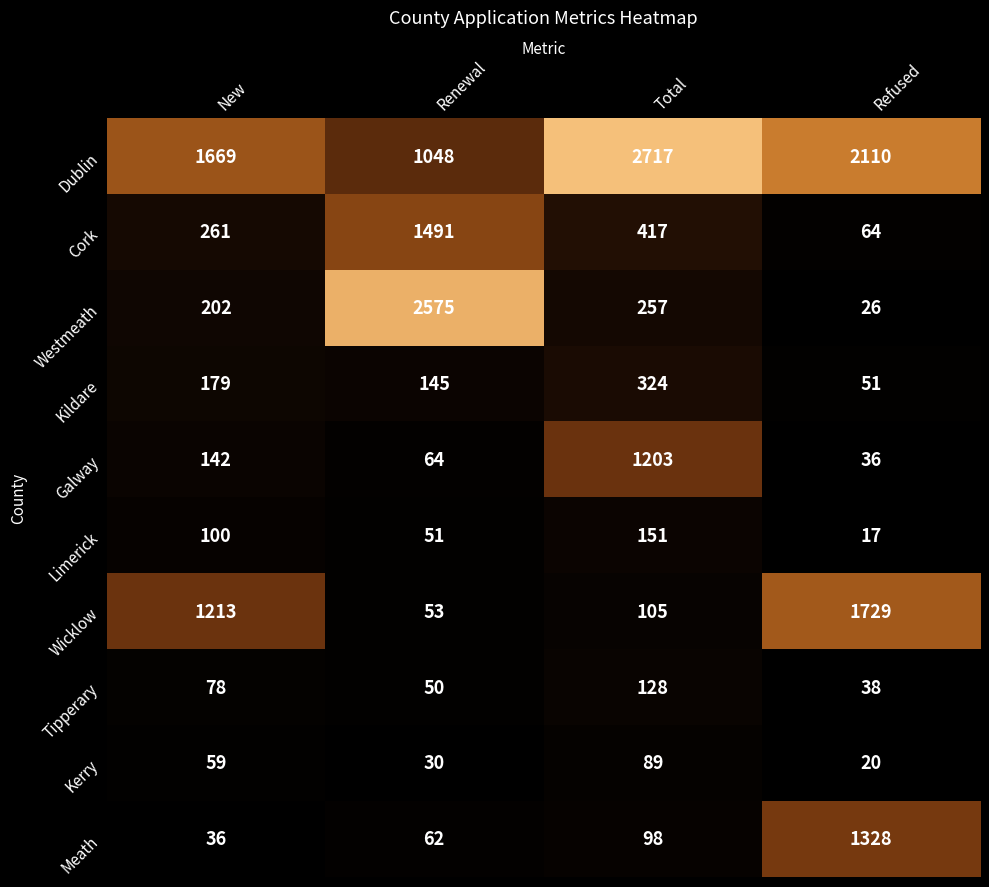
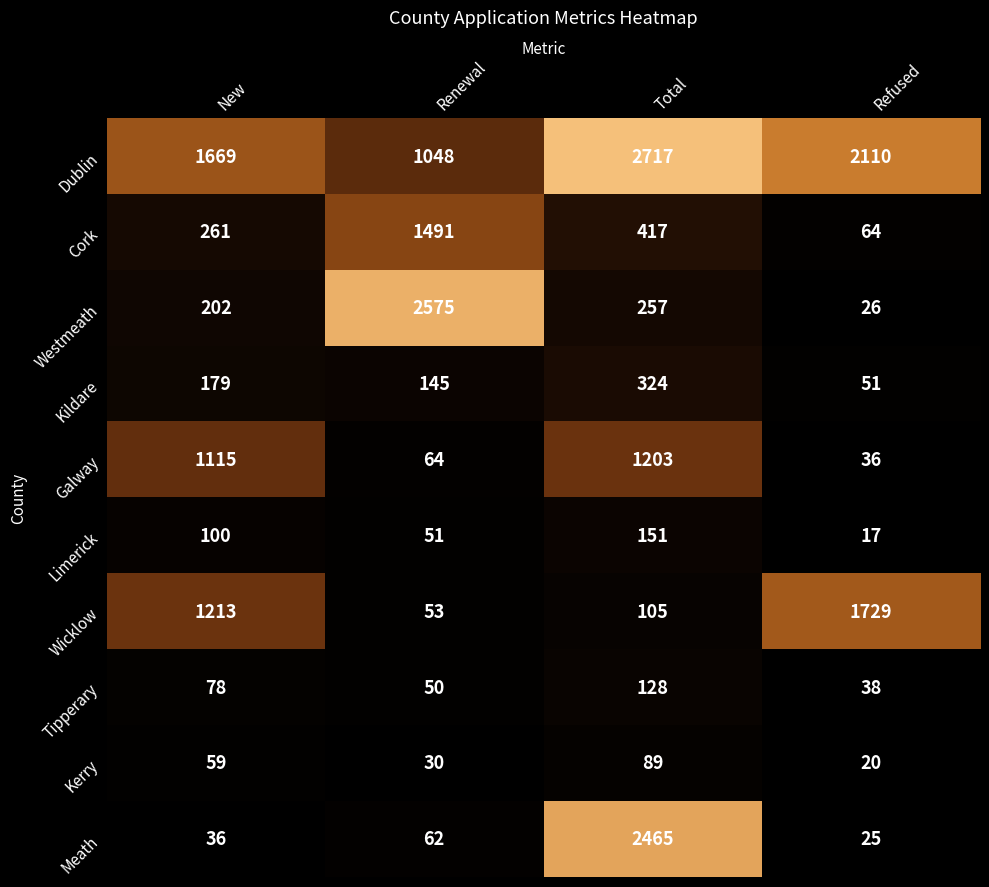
Galway, New: 142 -> 1115
Meath, Total: 98 -> 2465
Meath, Refused: 1328 -> 25
